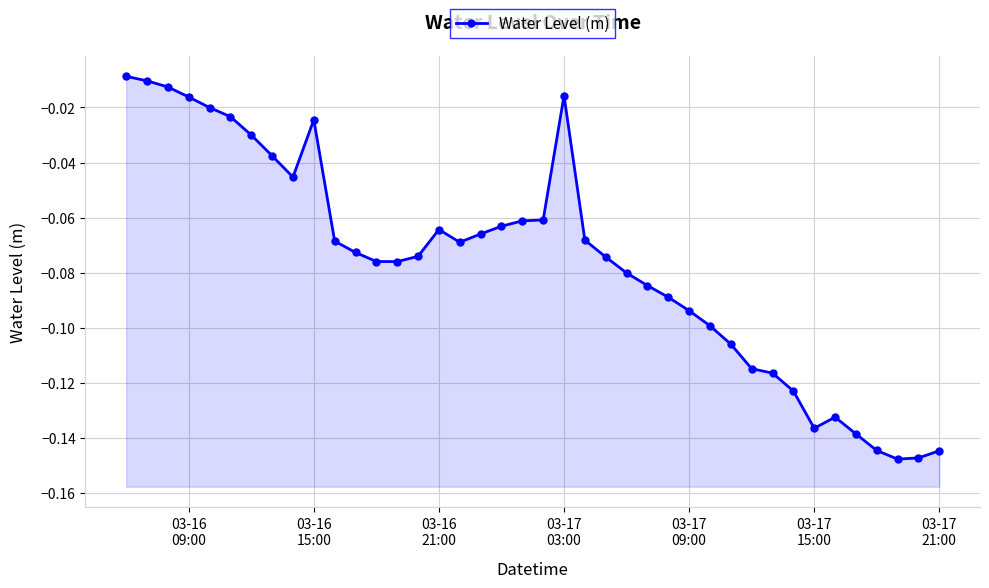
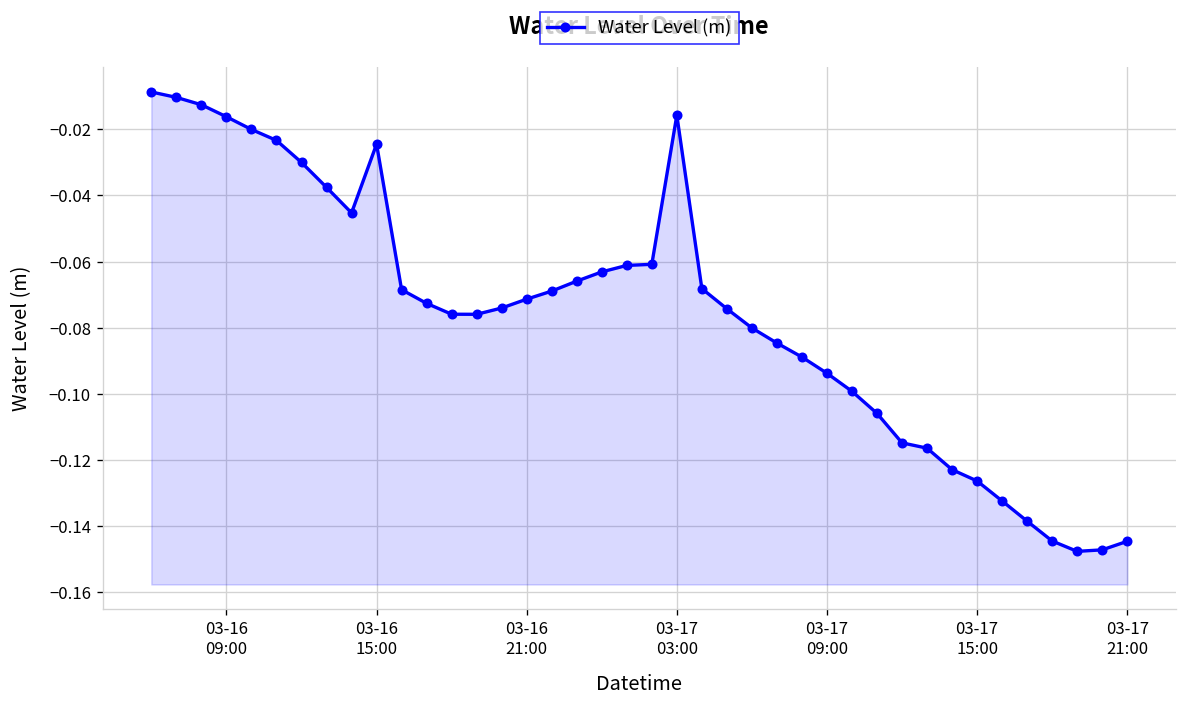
03-16 21:00: -0.064 -> -0.071
03-17 15:00: -0.136 -> -0.126
